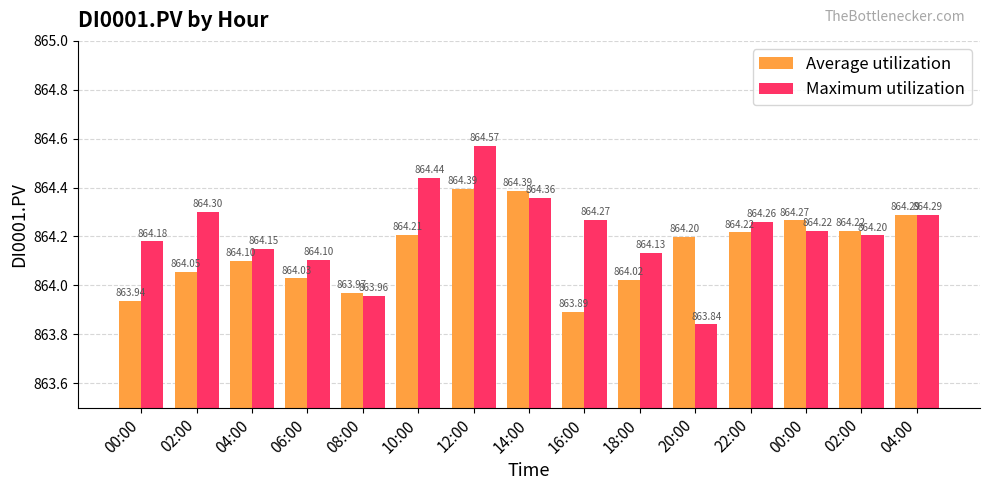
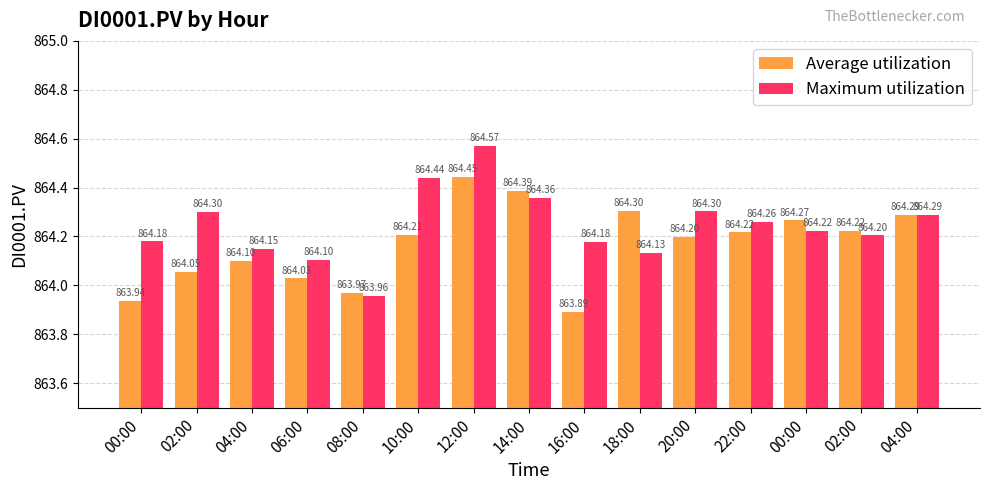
Average utilization, 12:00: 864.39 -> 864.45
Maximum utilization, 16:00: 864.27 -> 864.18
Average utilization, 18:00: 864.02 -> 864.30
Maximum utilization, 20:00: 863.84 -> 864.30
